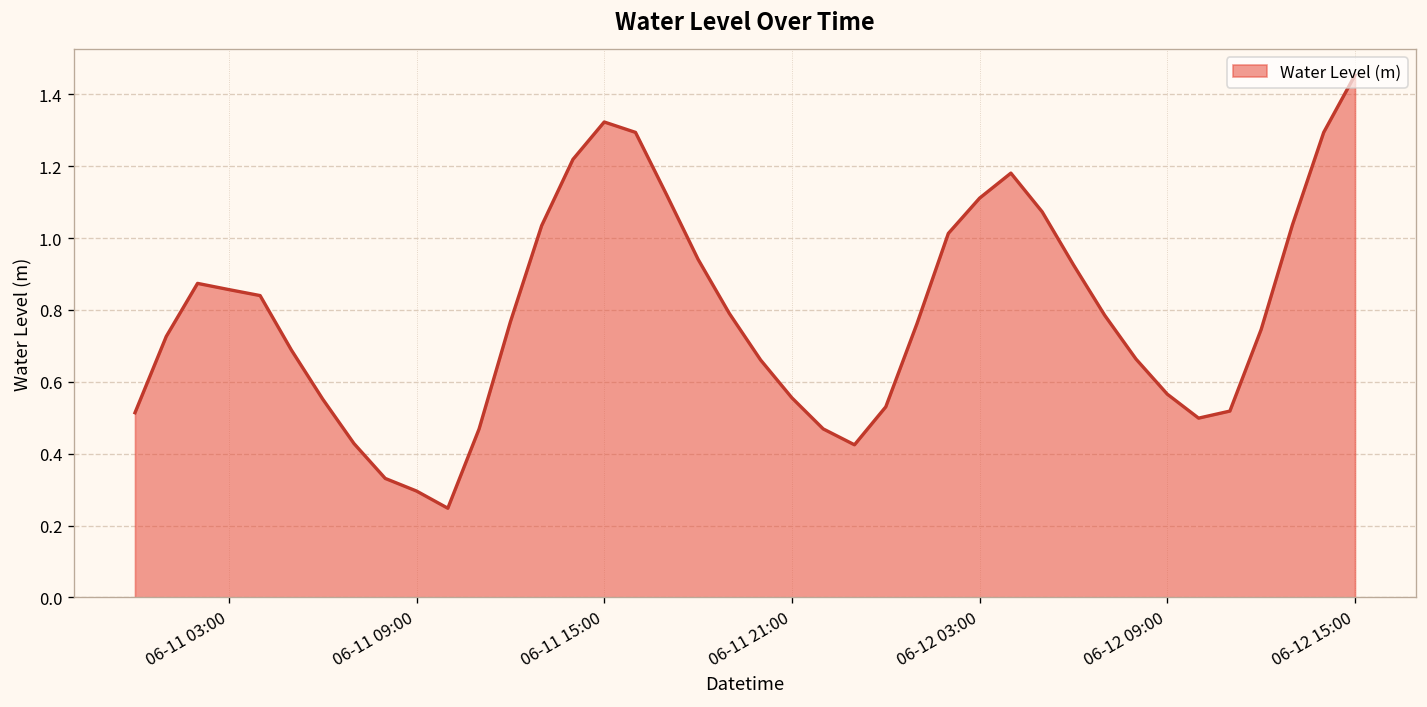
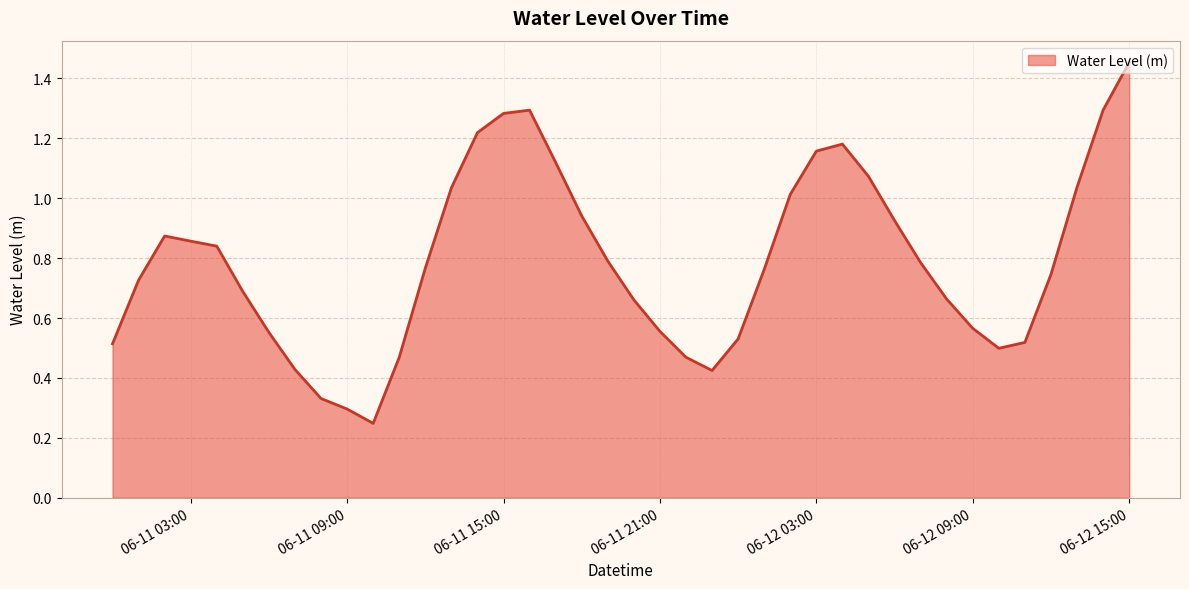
06-11 15:00: 1.32 -> 1.28
06-12 03:00: 1.11 -> 1.16
